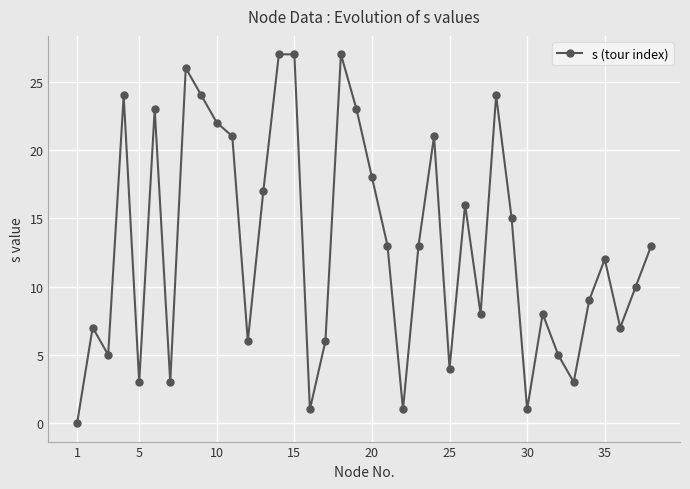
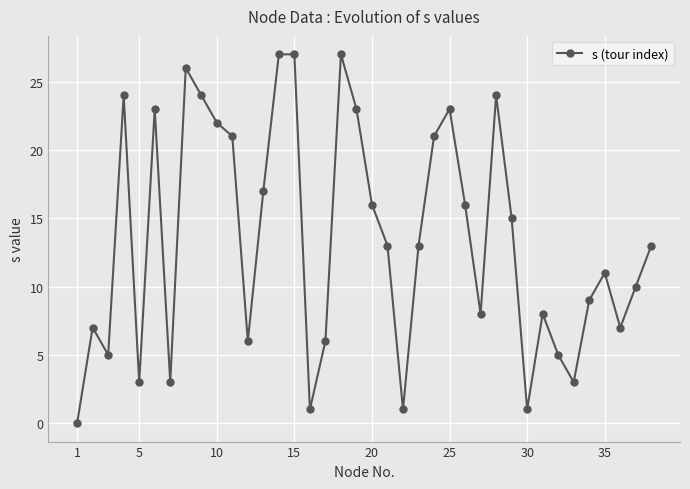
20: 18 -> 16
25: 4 -> 23
35: 12 -> 11
